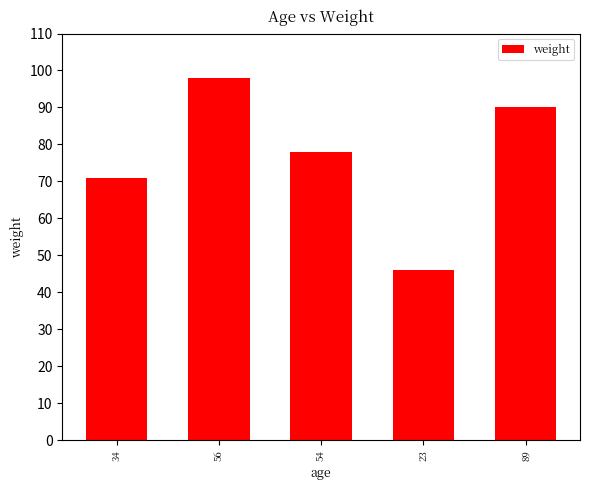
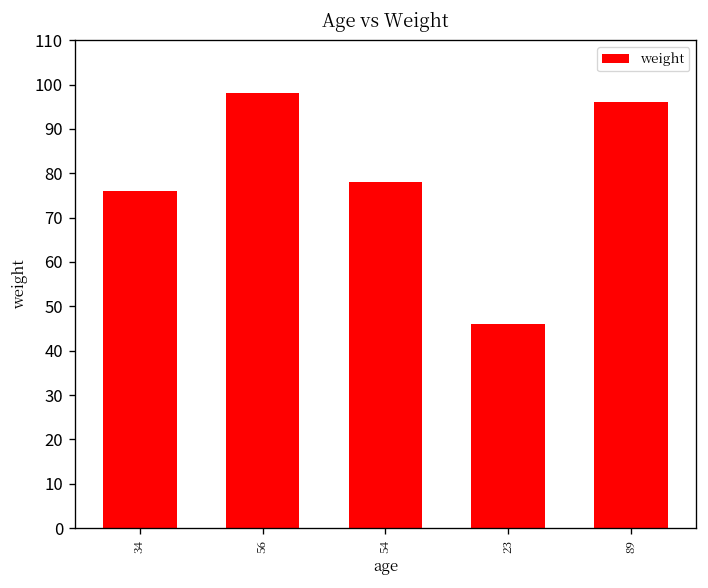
34: 71 -> 76
89: 90 -> 96
